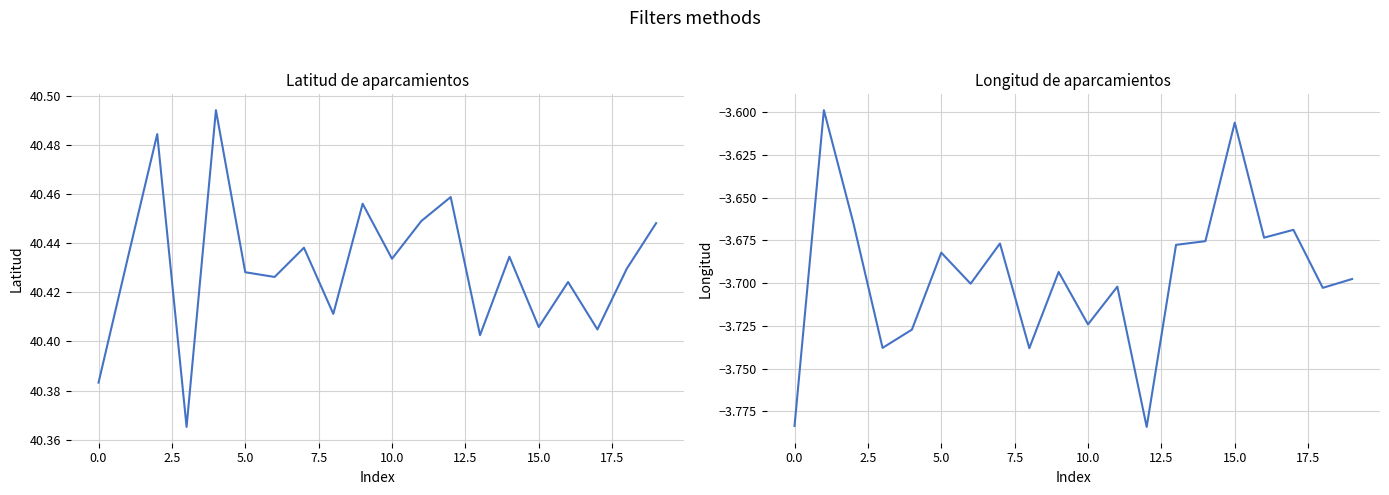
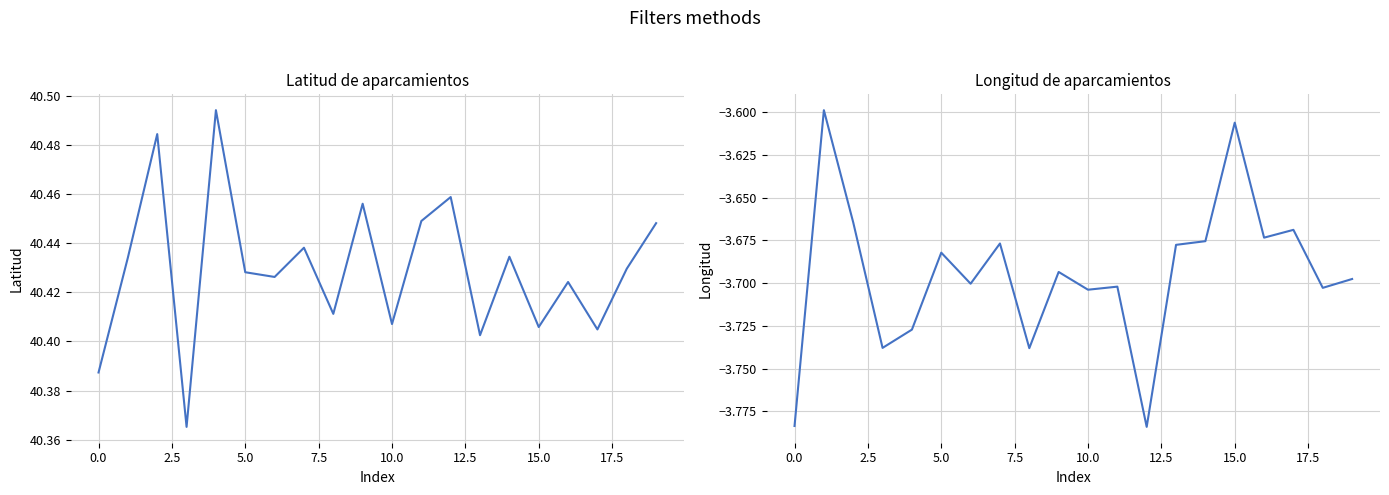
Latitud de aparcamientos, 0.0: 40.383 -> 40.387
Latitud de aparcamientos, 10.0: 40.434 -> 40.407
Longitud de aparcamientos, 10.0: -3.724 -> -3.704
